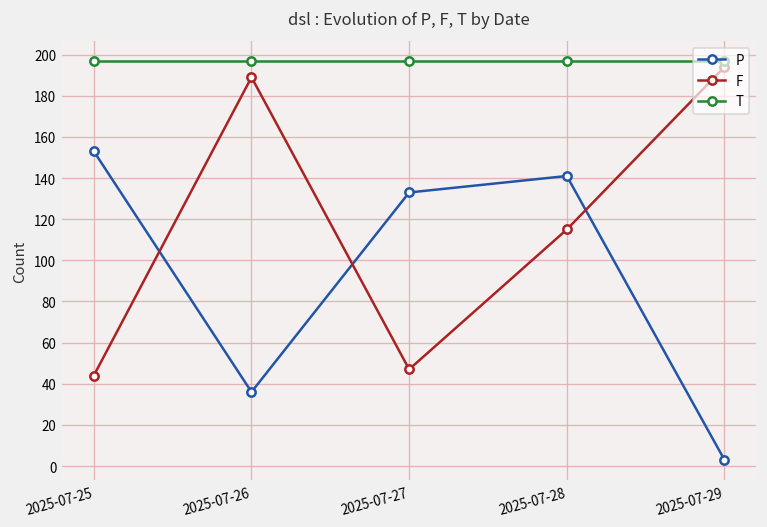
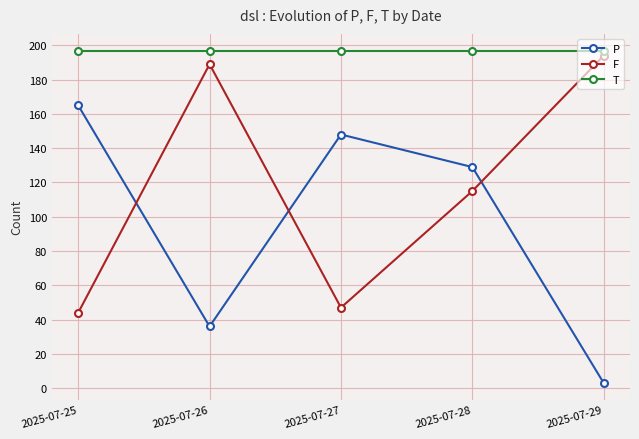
P, 2025-07-25: 153 -> 165
P, 2025-07-27: 133 -> 148
P, 2025-07-28: 141 -> 129
